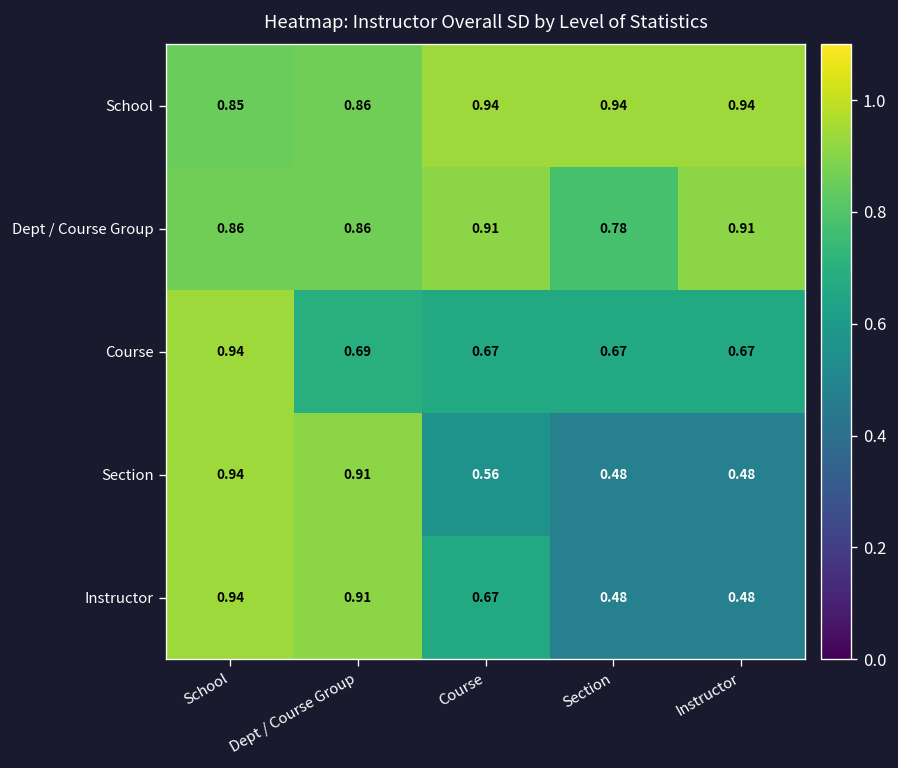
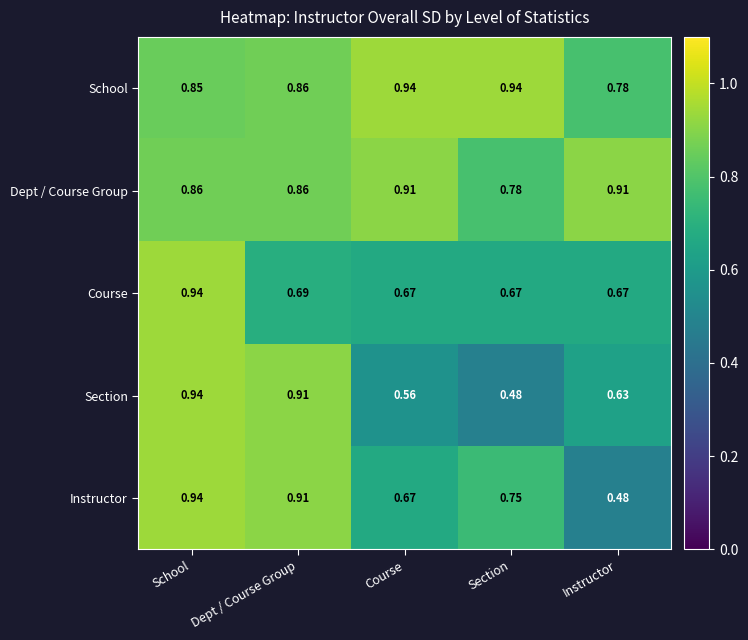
School, Instructor: 0.94 -> 0.78
Section, Instructor: 0.48 -> 0.63
Instructor, Section: 0.48 -> 0.75
